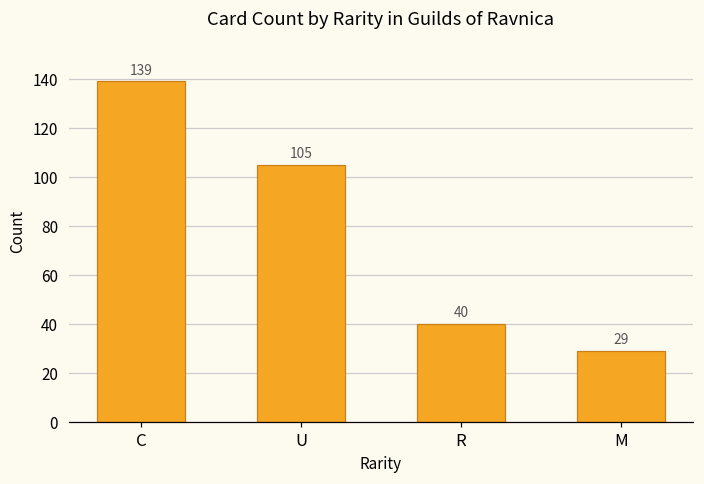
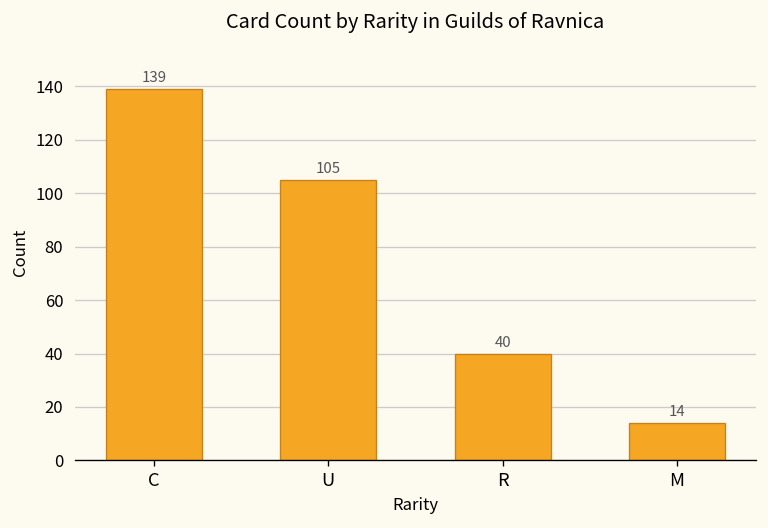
M: 29 -> 14
